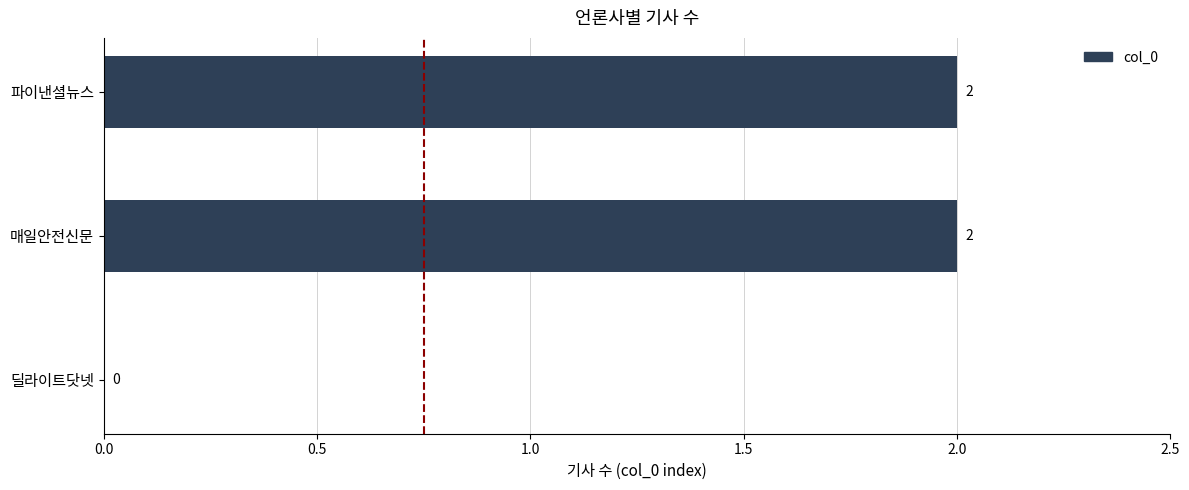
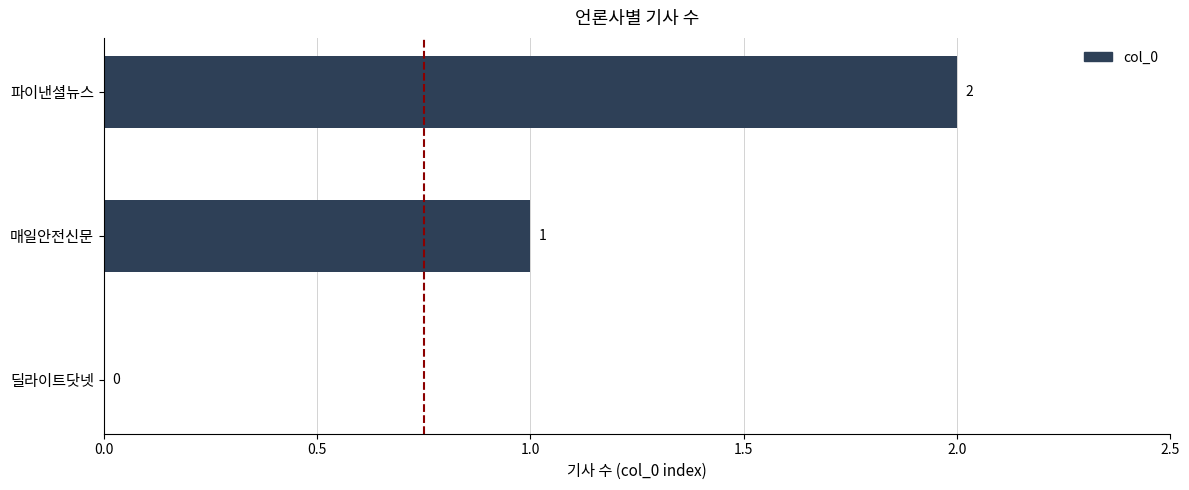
매일안전신문: 2 -> 1
